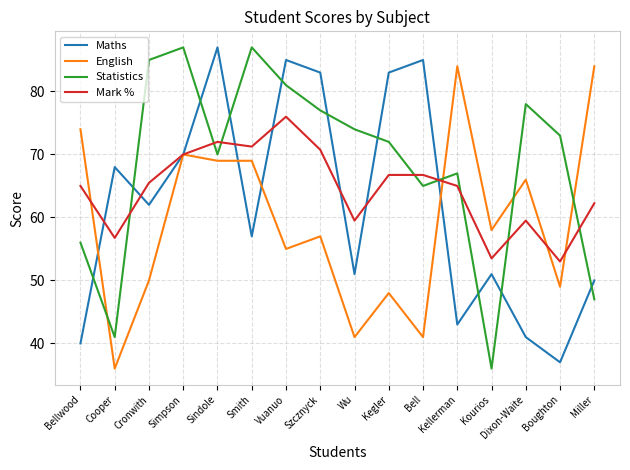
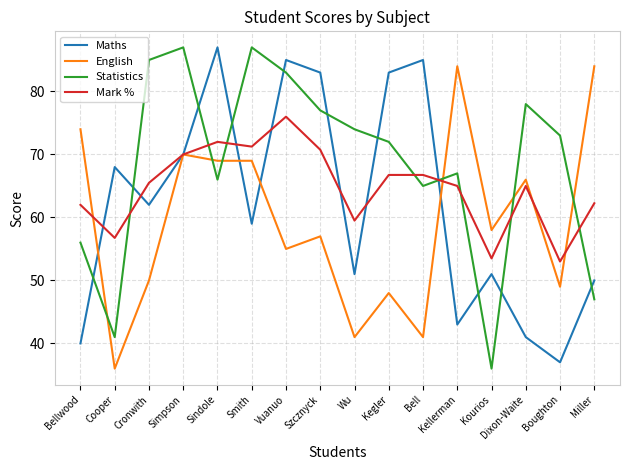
Mark %, Bellwood: 65 -> 62
Statistics, Sindole: 70 -> 66
Maths, Smith: 57 -> 59
Statistics, Vuanuo: 81 -> 83
Mark %, Dixon-Waite: 60 -> 65
